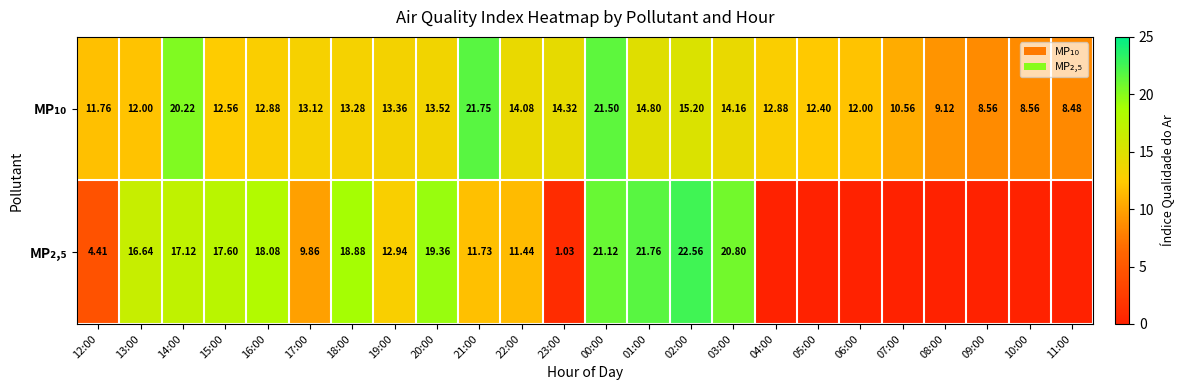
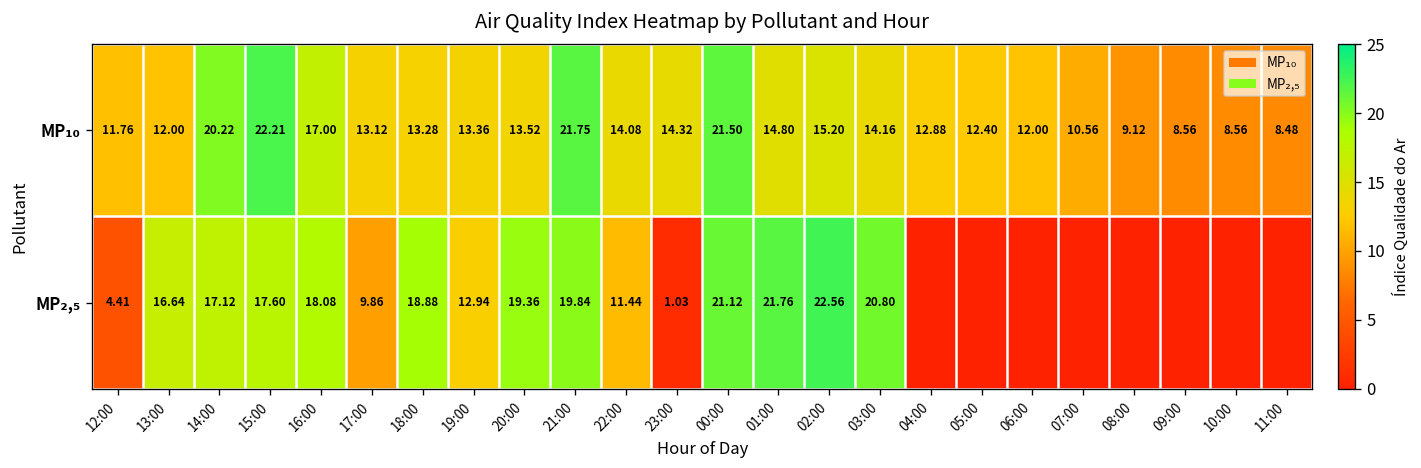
MP₁₀, 15:00: 12.56 -> 22.21
MP₁₀, 16:00: 12.88 -> 17.00
MP₂,₅, 21:00: 11.73 -> 19.84
